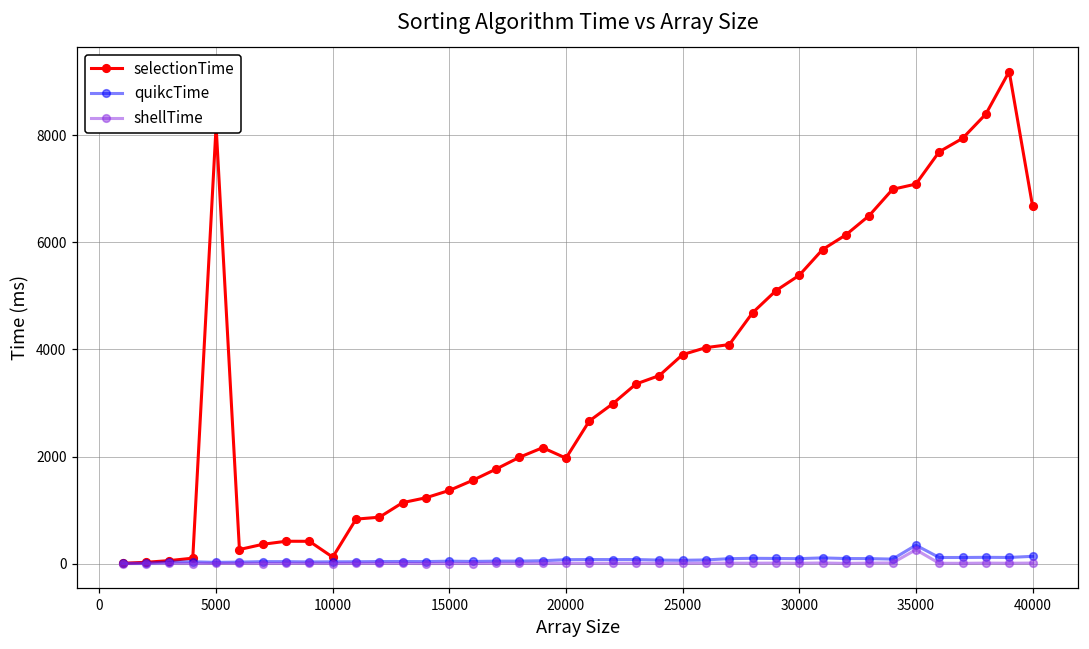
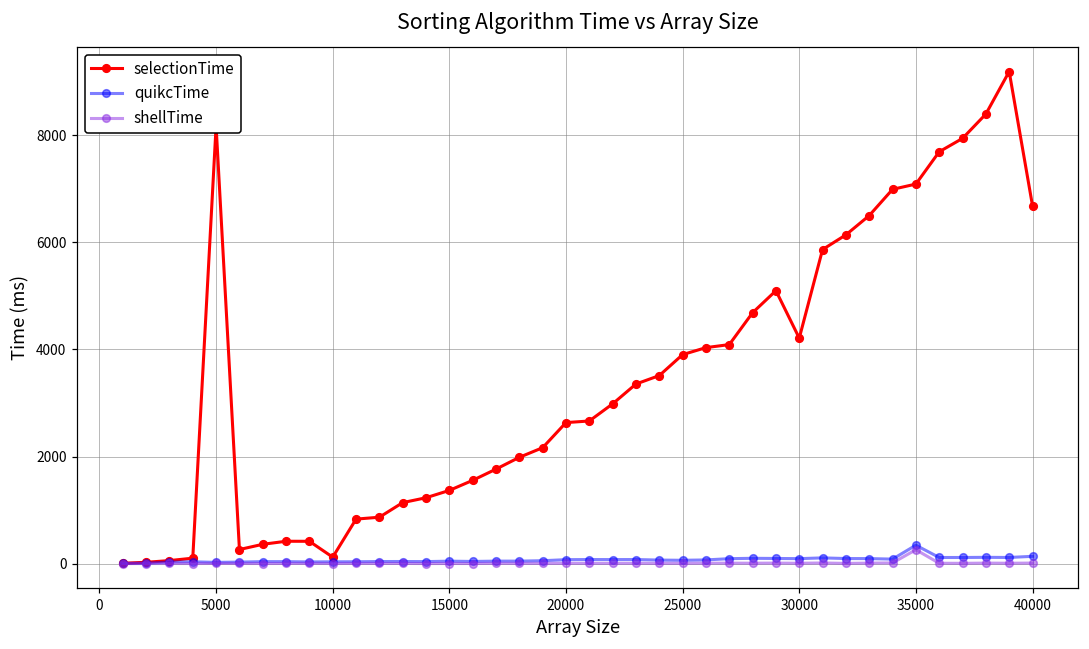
selectionTime, 20000: 2000 -> 2600
selectionTime, 30000: 5400 -> 4200
